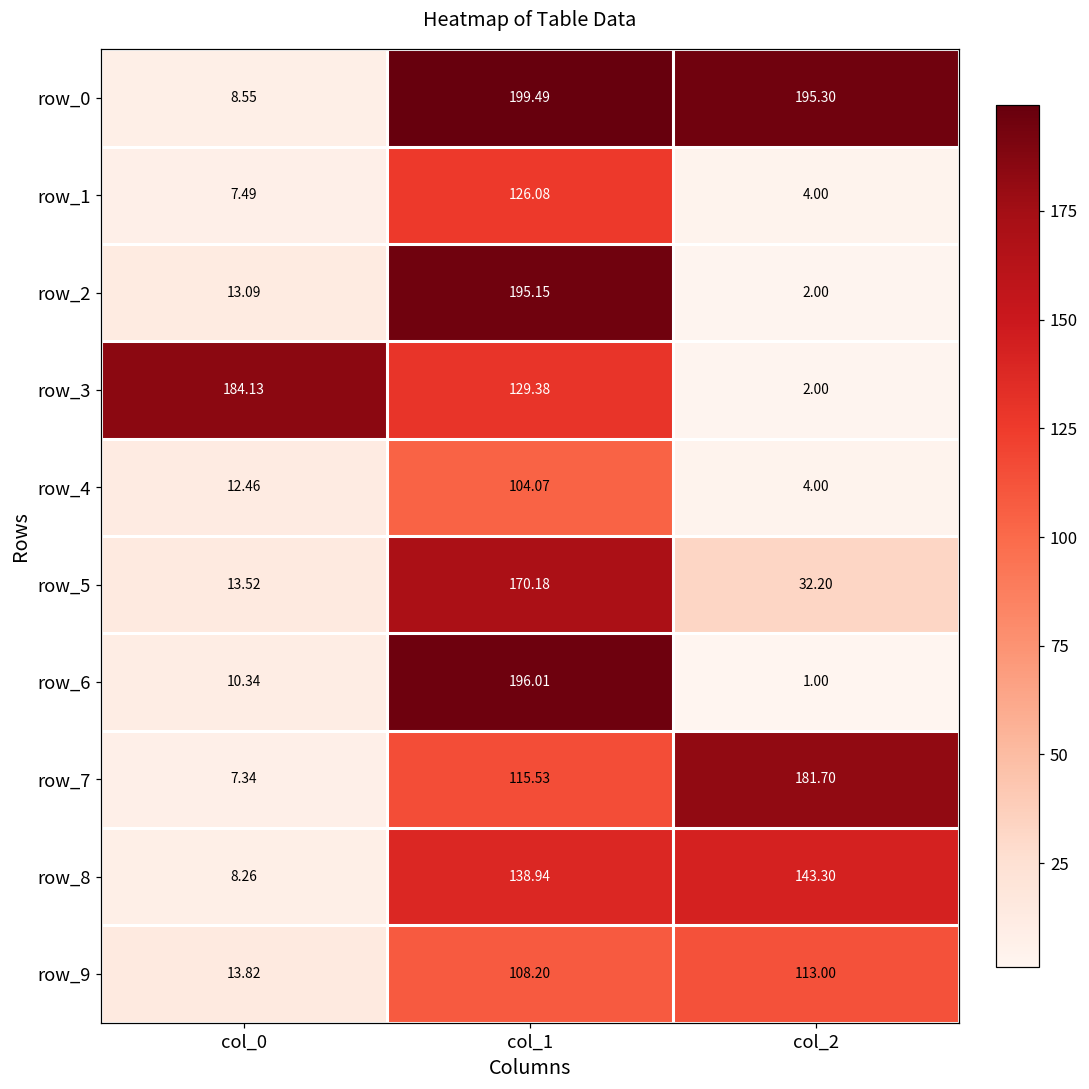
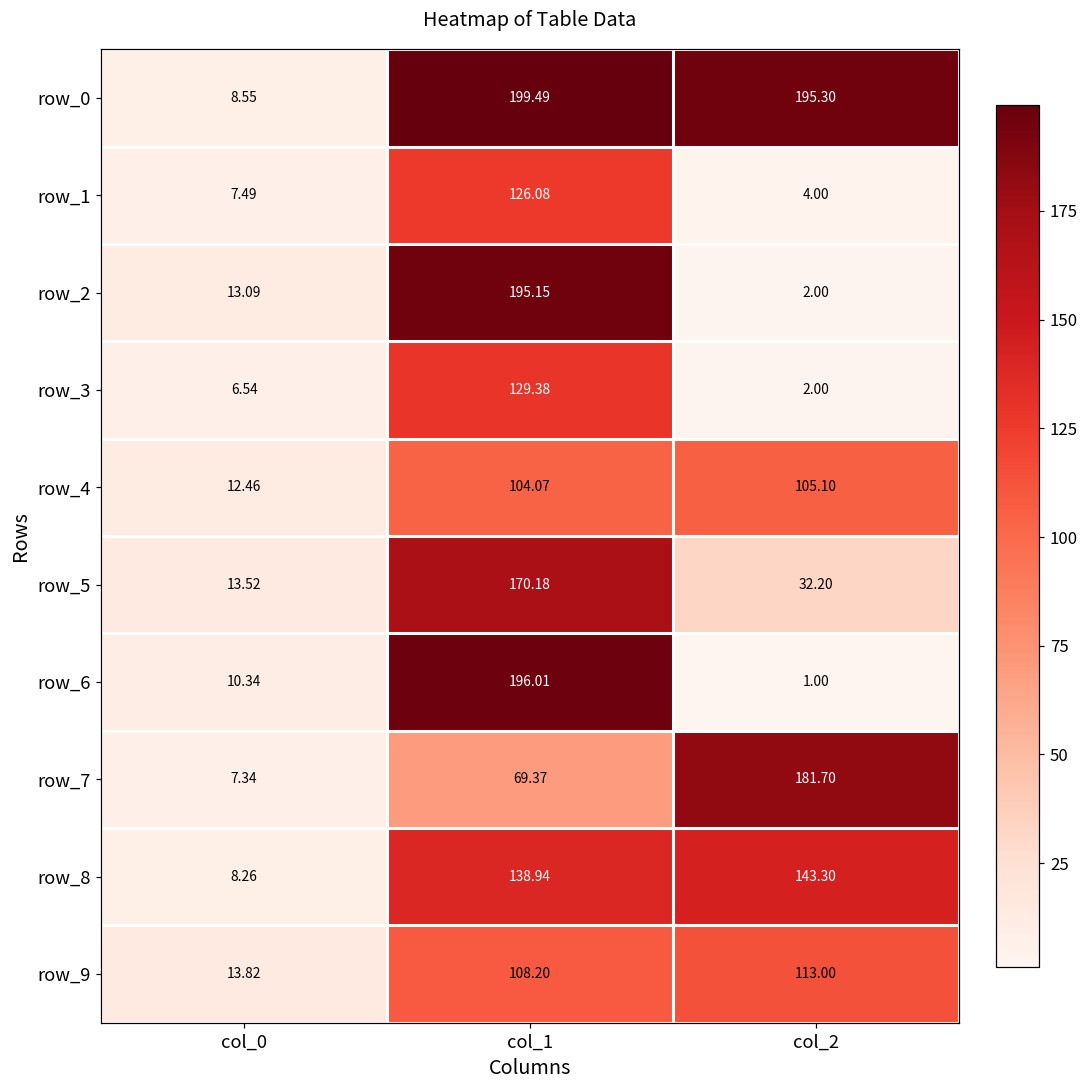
row_3, col_0: 184.13 -> 6.54
row_4, col_2: 4.00 -> 105.10
row_7, col_1: 115.53 -> 69.37
